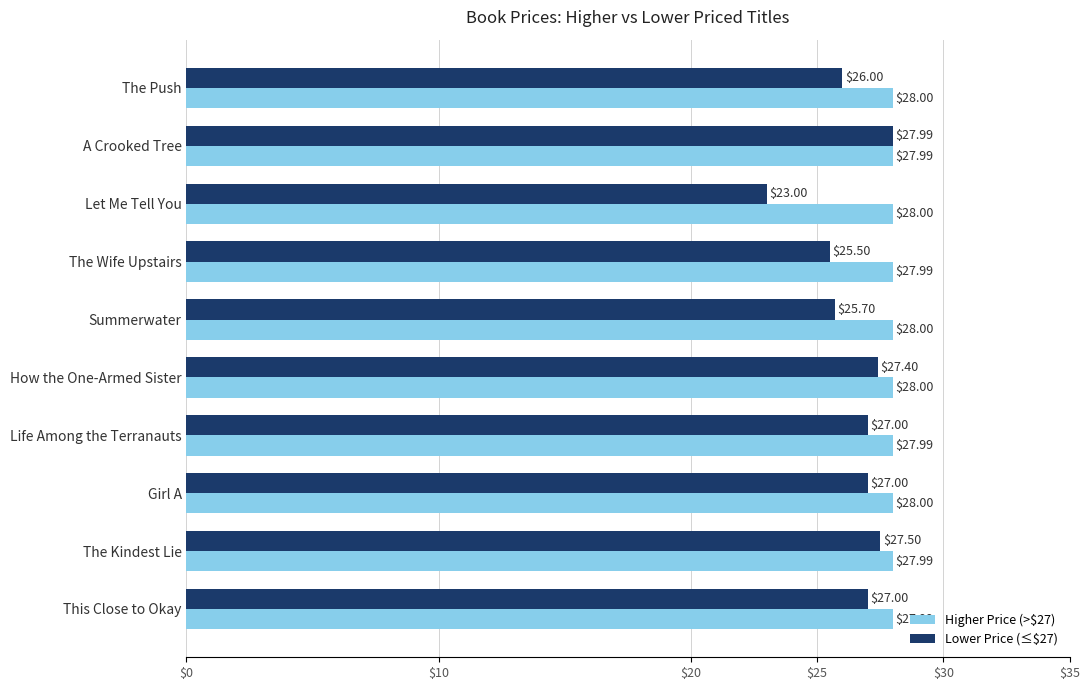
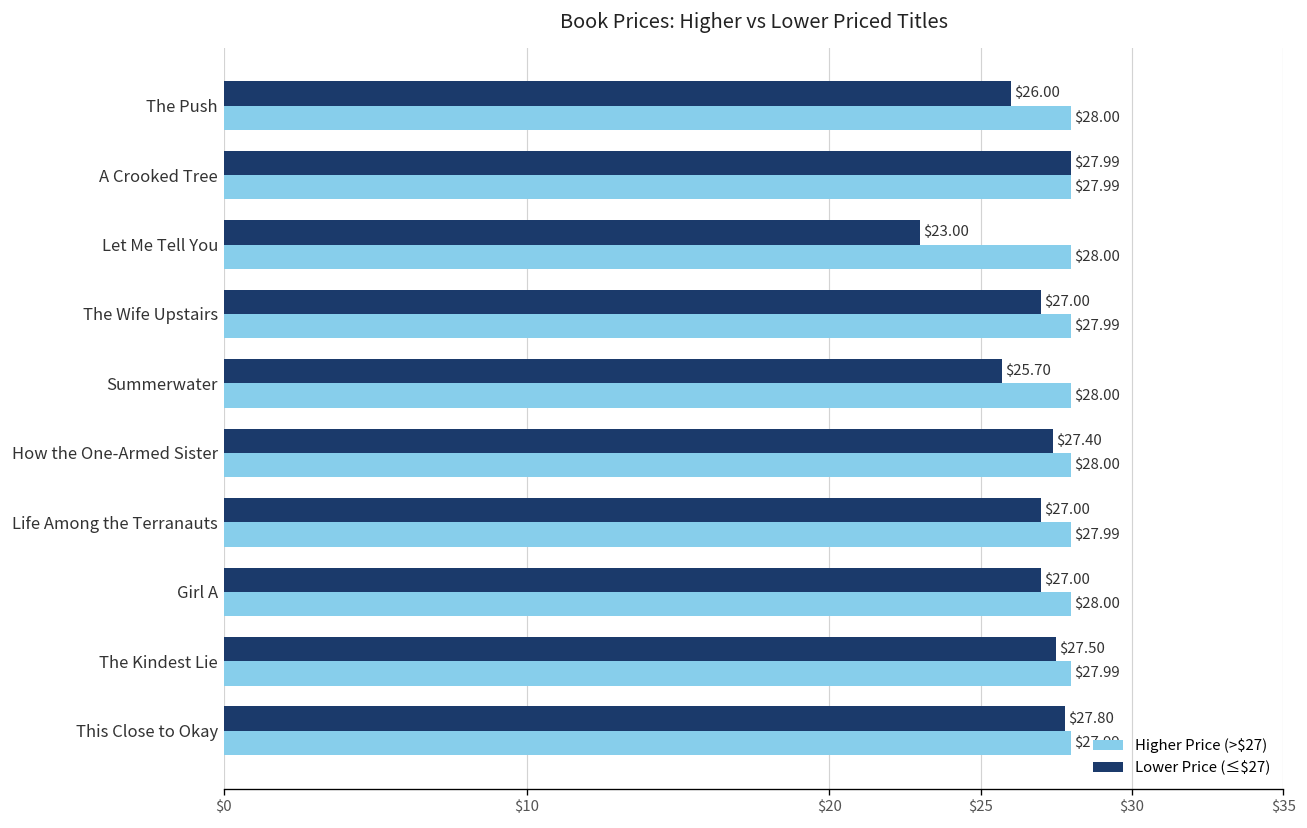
Lower Price (≤$27), The Wife Upstairs: $25.50 -> $27.00
Lower Price (≤$27), This Close to Okay: $27.00 -> $27.80
